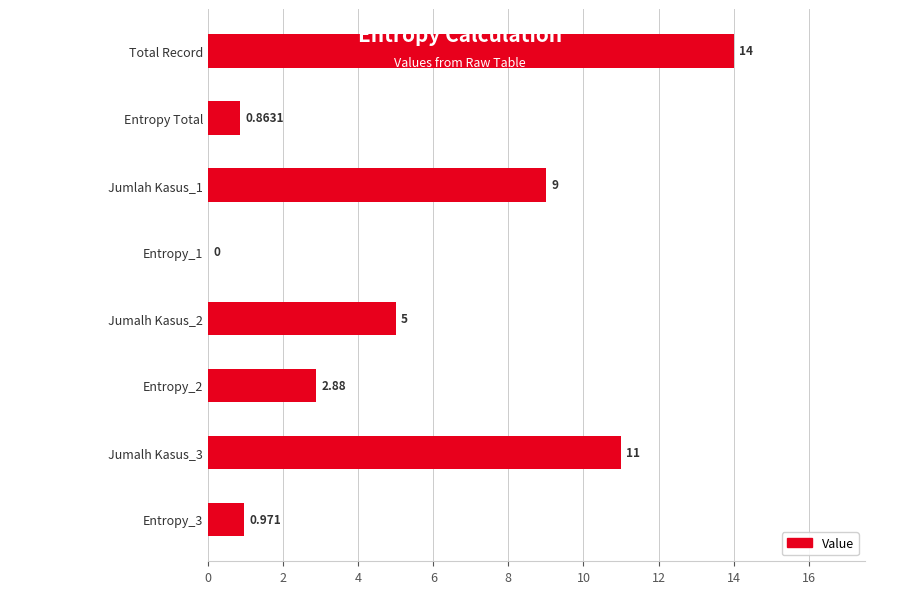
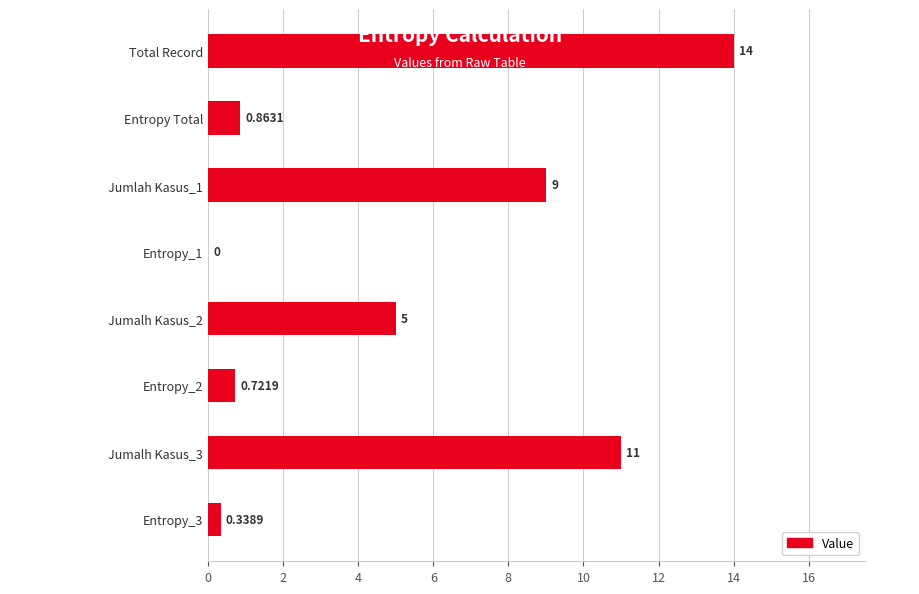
Entropy_2: 2.88 -> 0.7219
Entropy_3: 0.971 -> 0.3389
